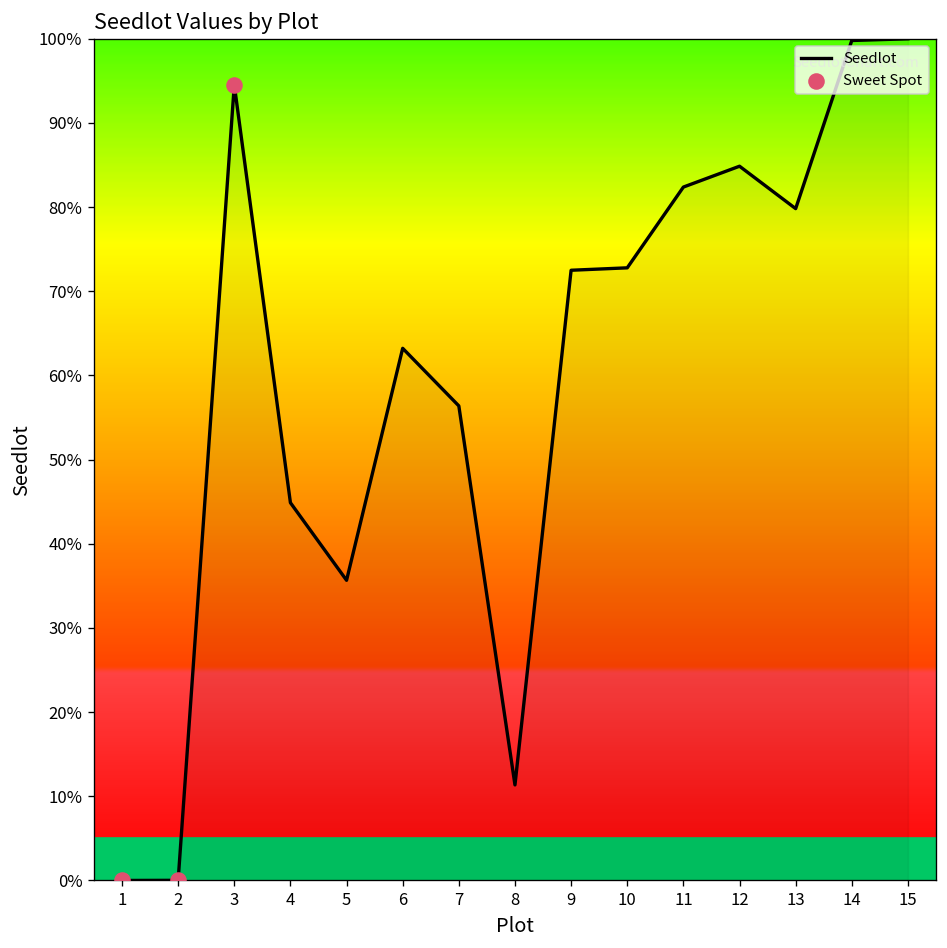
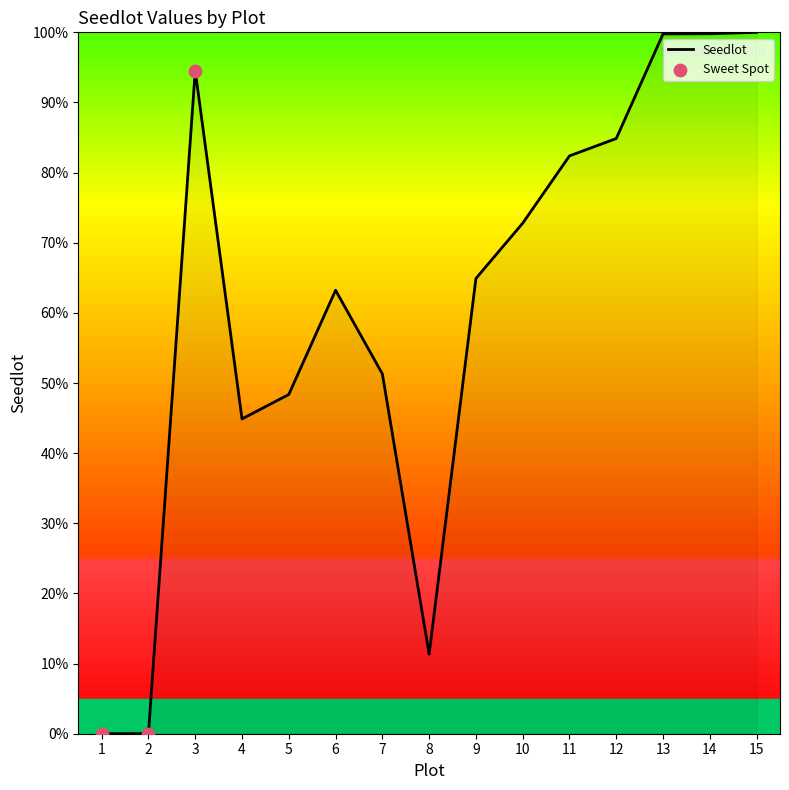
Seedlot, 5: 36% -> 48%
Seedlot, 7: 56% -> 51%
Seedlot, 9: 73% -> 65%
Seedlot, 13: 80% -> 100%
